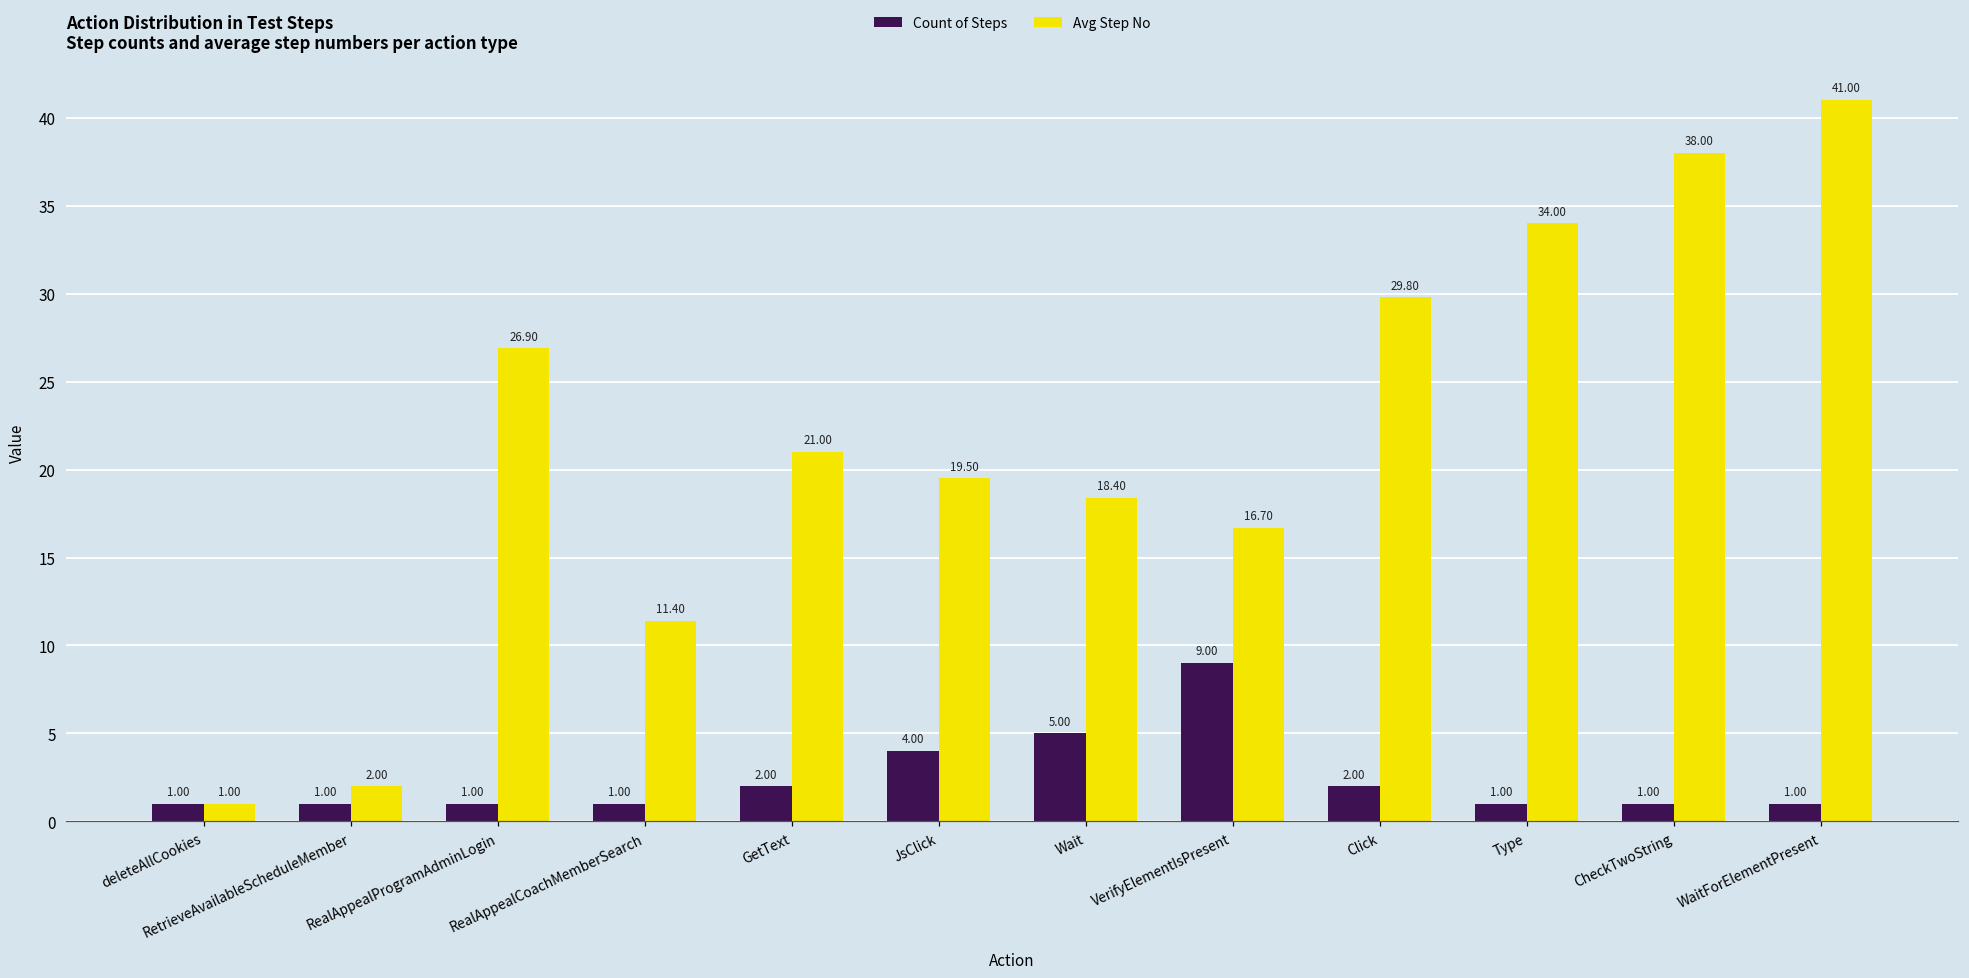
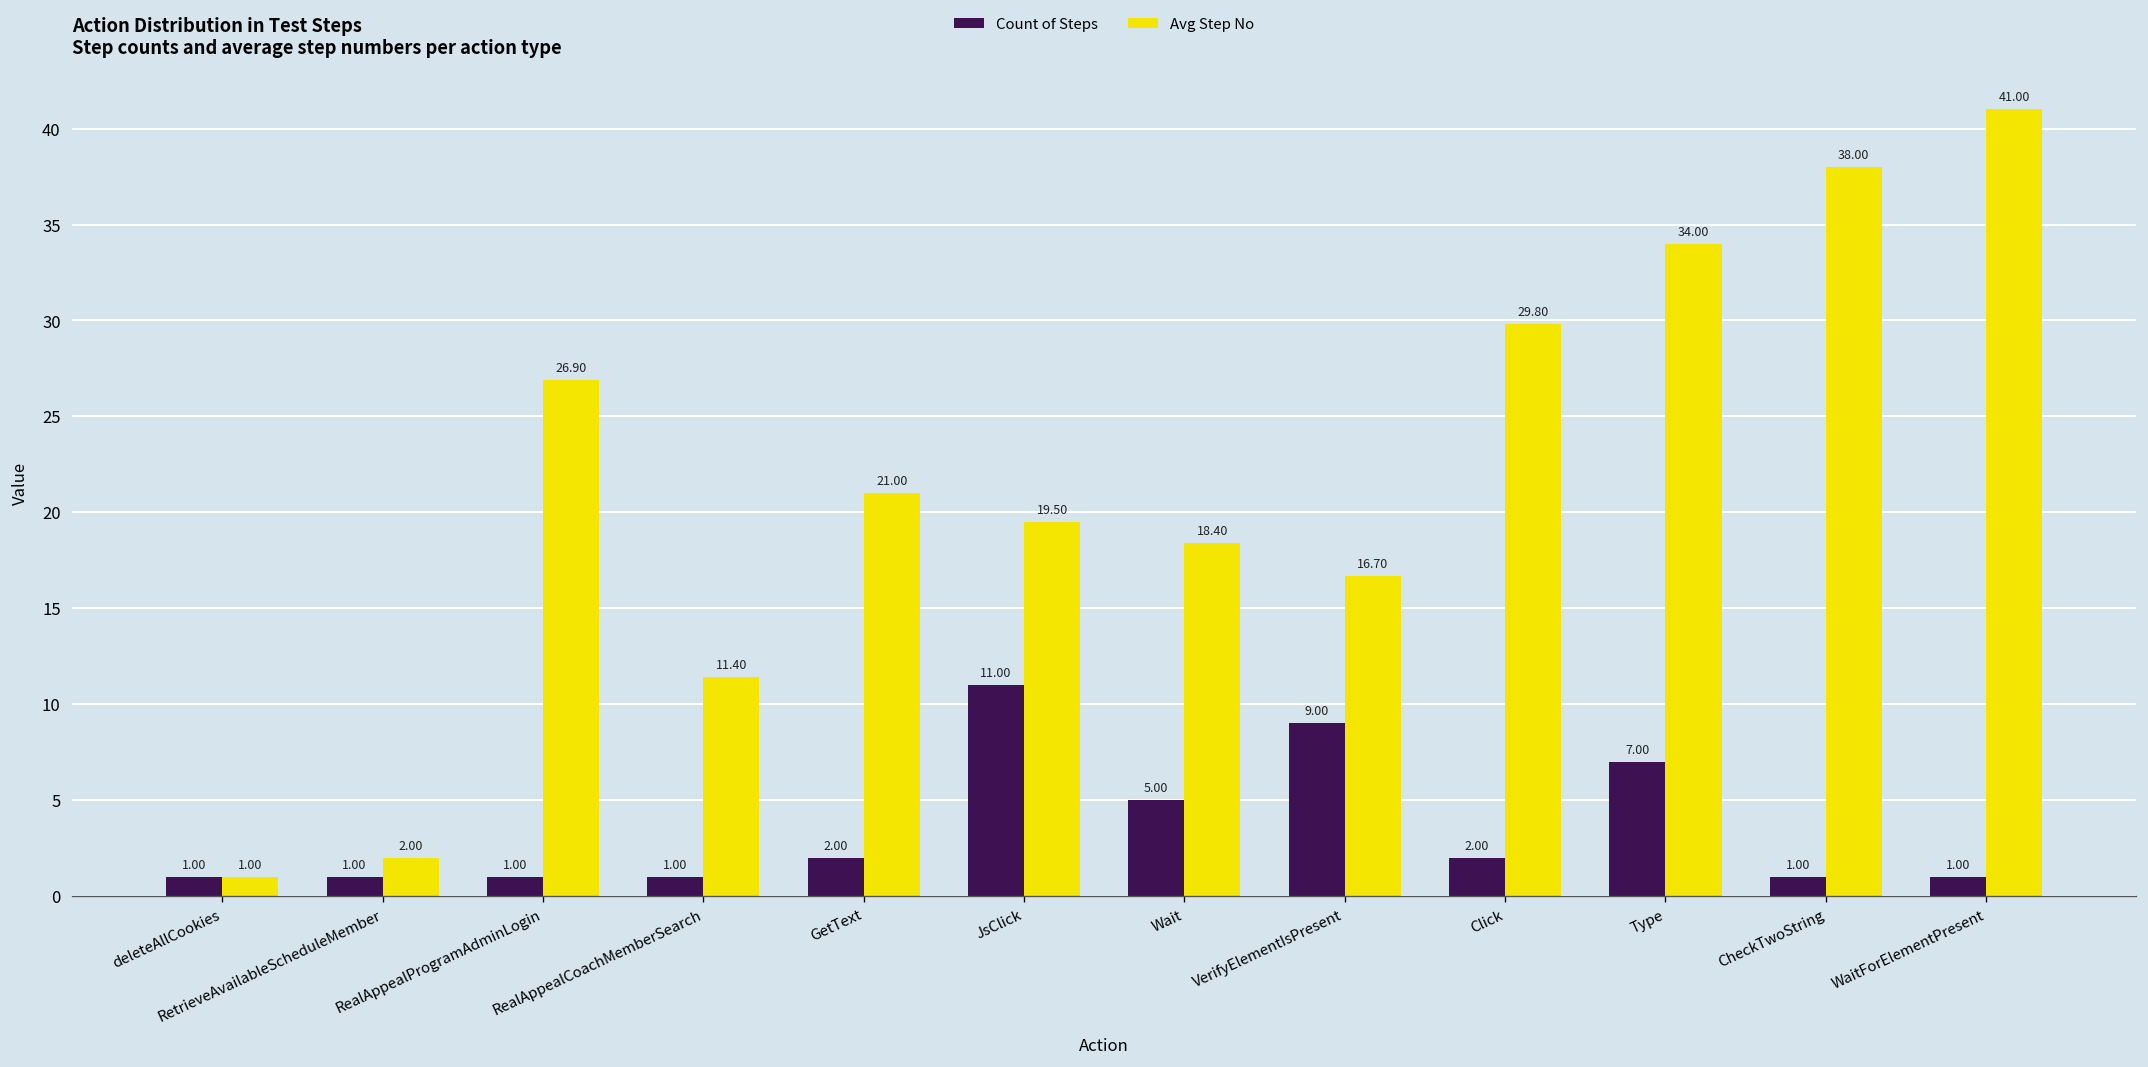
Count of Steps, JsClick: 4.00 -> 11.00
Count of Steps, Type: 1.00 -> 7.00
